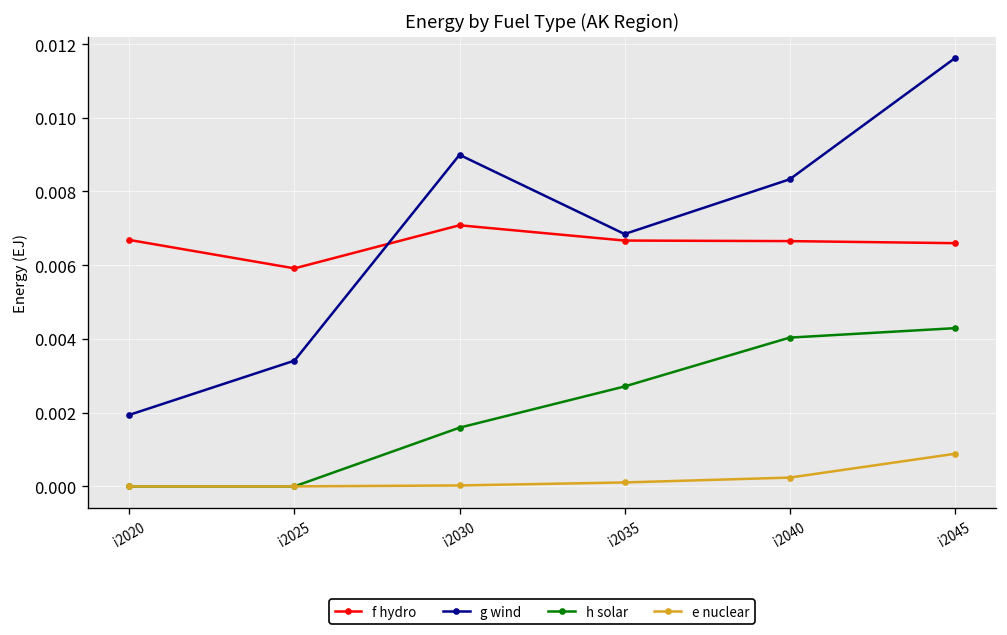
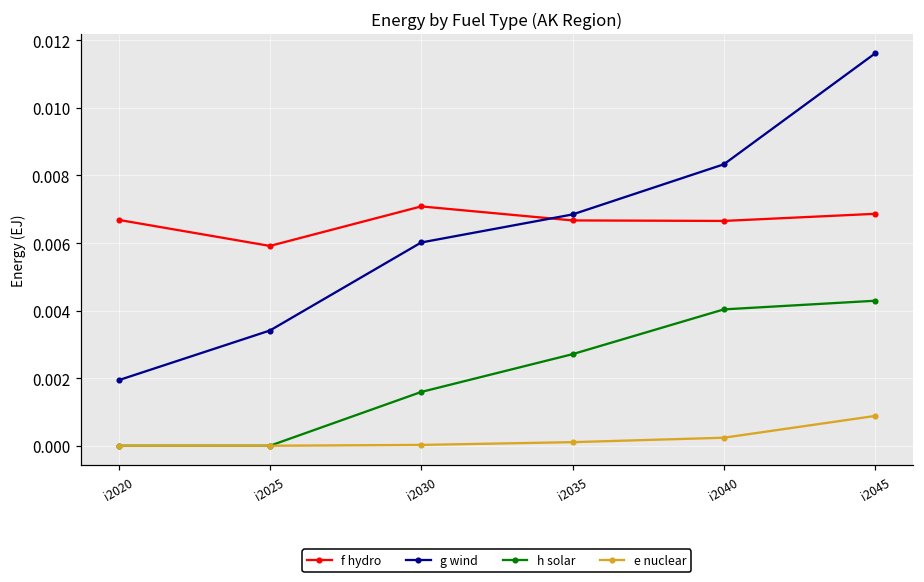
g wind, i2030: 0.0090 -> 0.0060
f hydro, i2045: 0.0066 -> 0.0069
